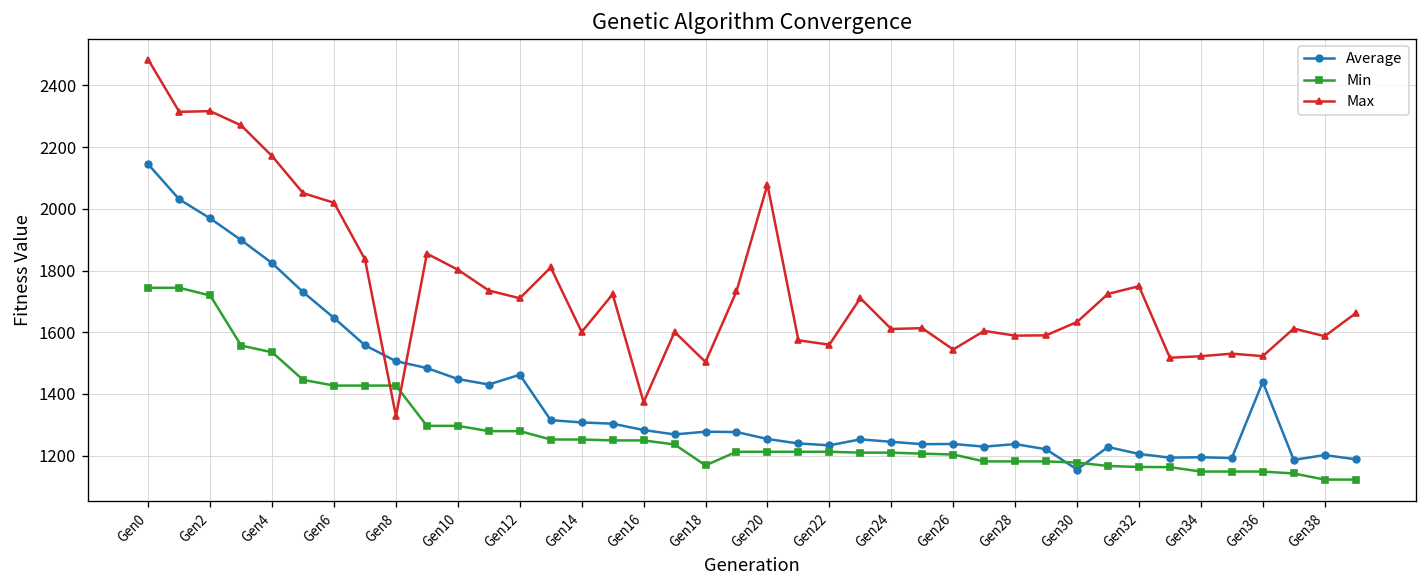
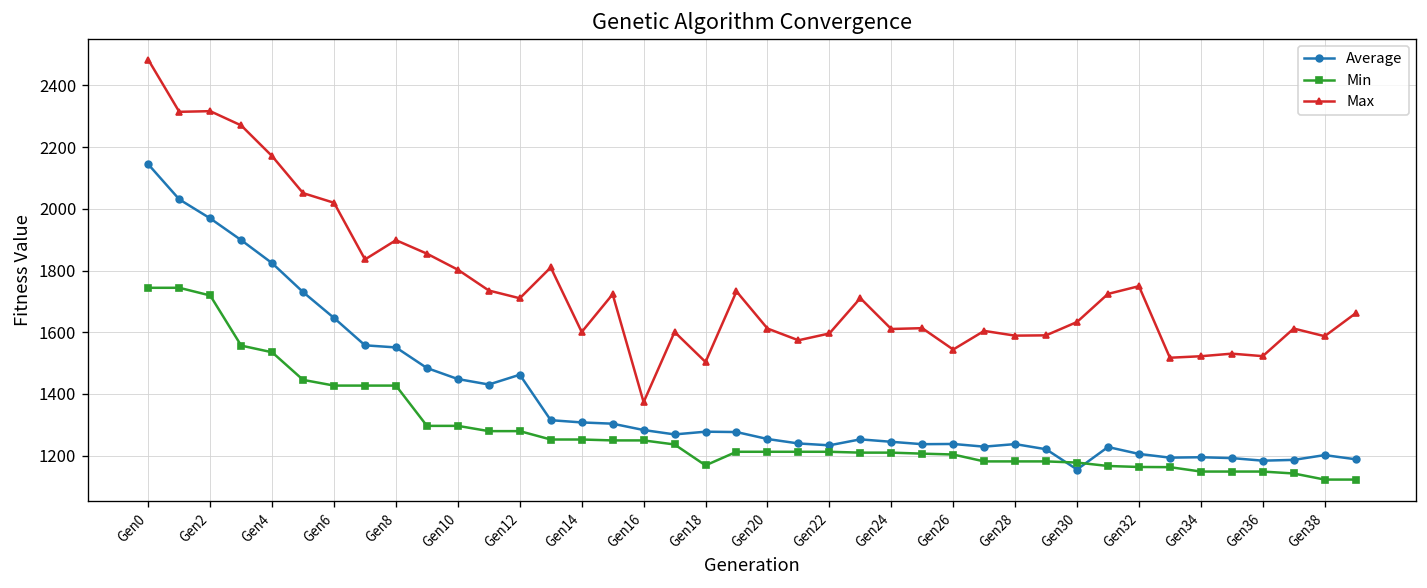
Average, Gen8: 1510 -> 1550
Max, Gen8: 1330 -> 1900
Max, Gen20: 2080 -> 1610
Max, Gen22: 1560 -> 1600
Average, Gen36: 1440 -> 1180
